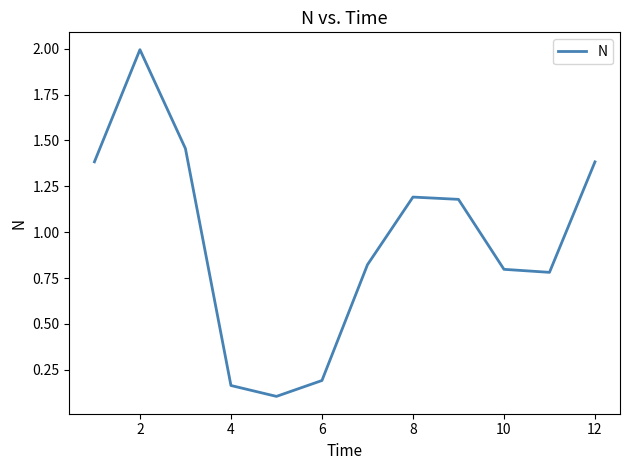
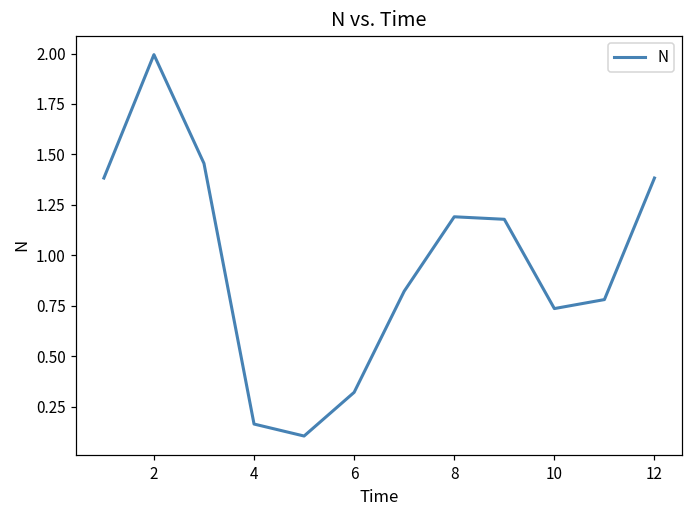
6: 0.19 -> 0.32
10: 0.80 -> 0.74
